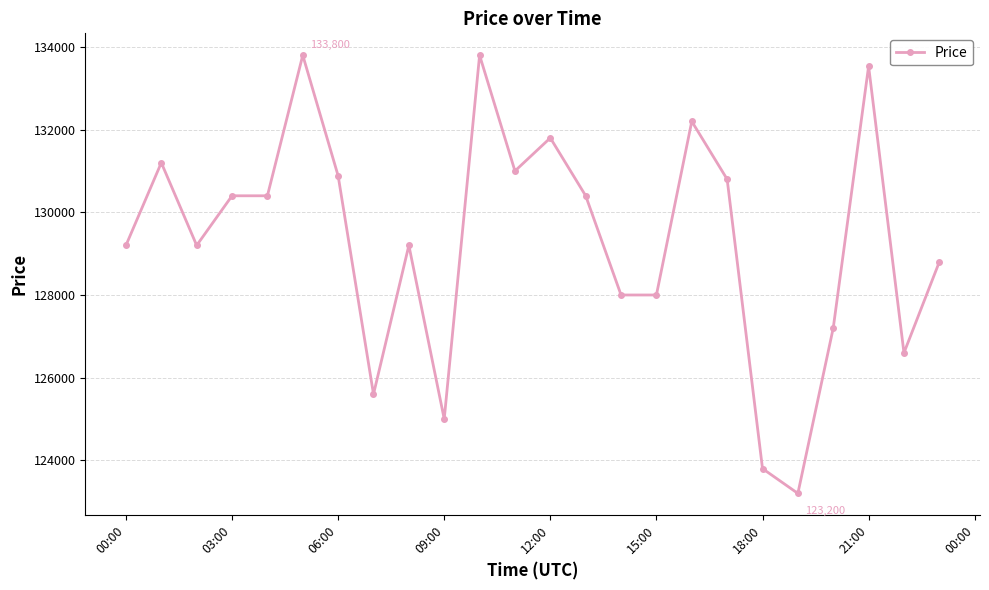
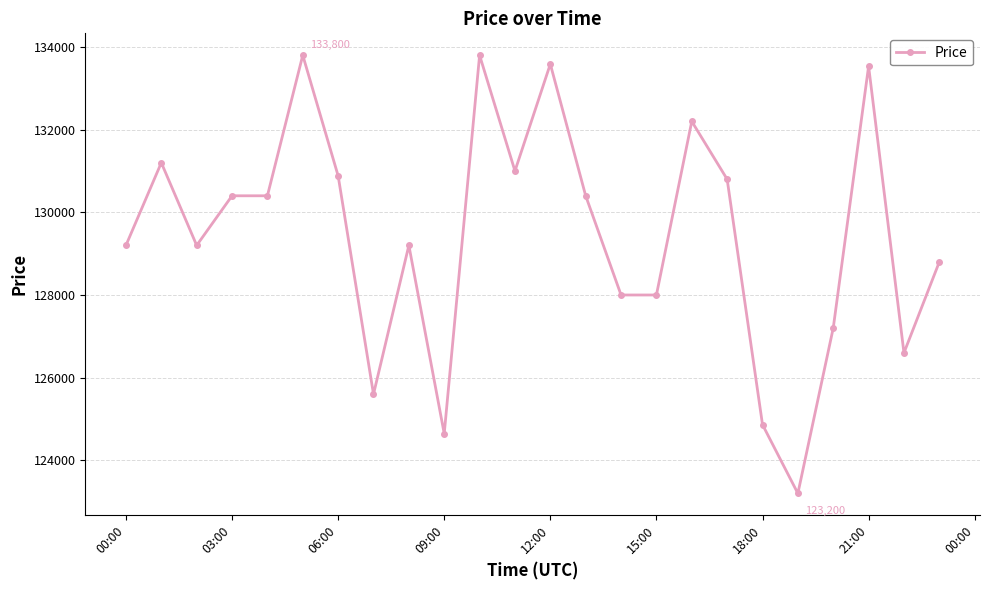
09:00: 125000 -> 124600
12:00: 131800 -> 133600
18:00: 123800 -> 124900
